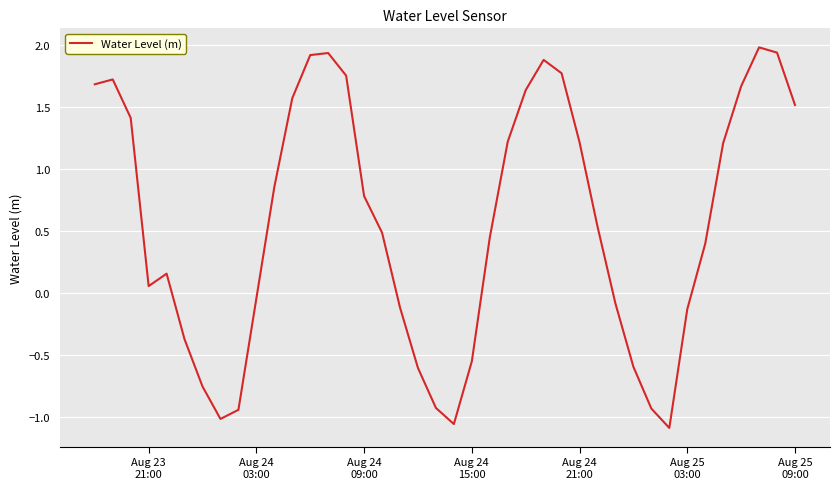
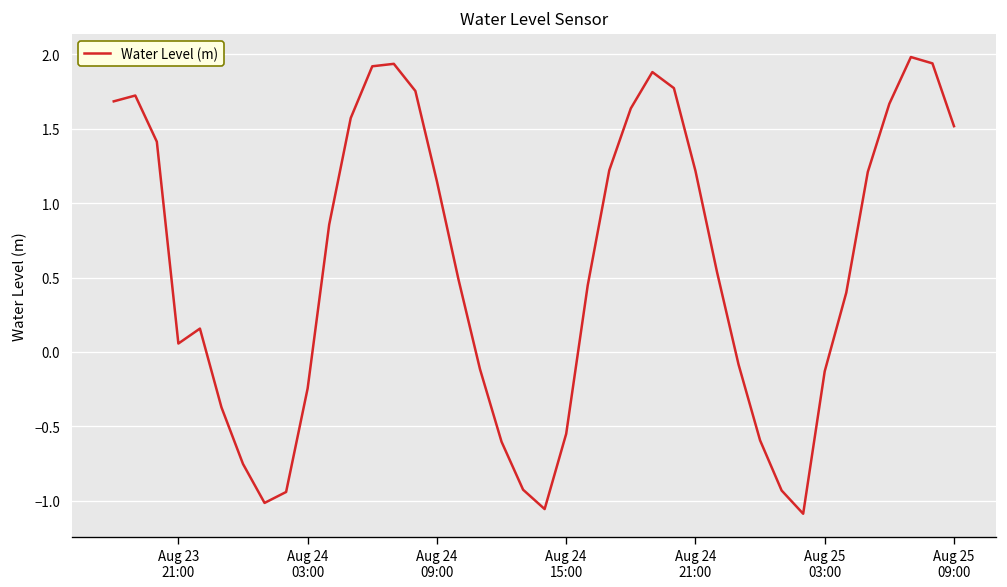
Aug 24 03:00: -0.04 -> -0.24
Aug 24 09:00: 0.78 -> 1.15
